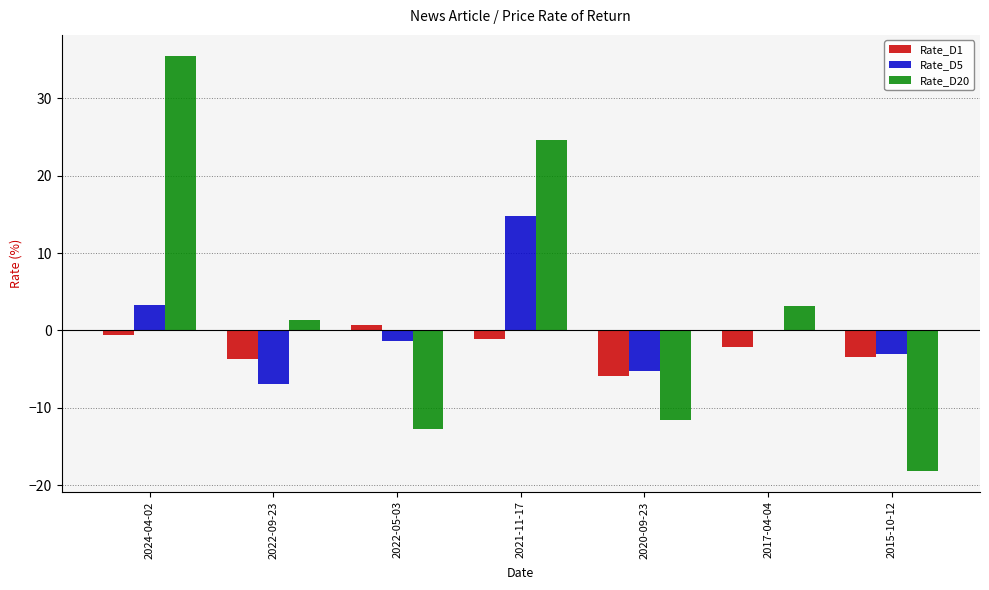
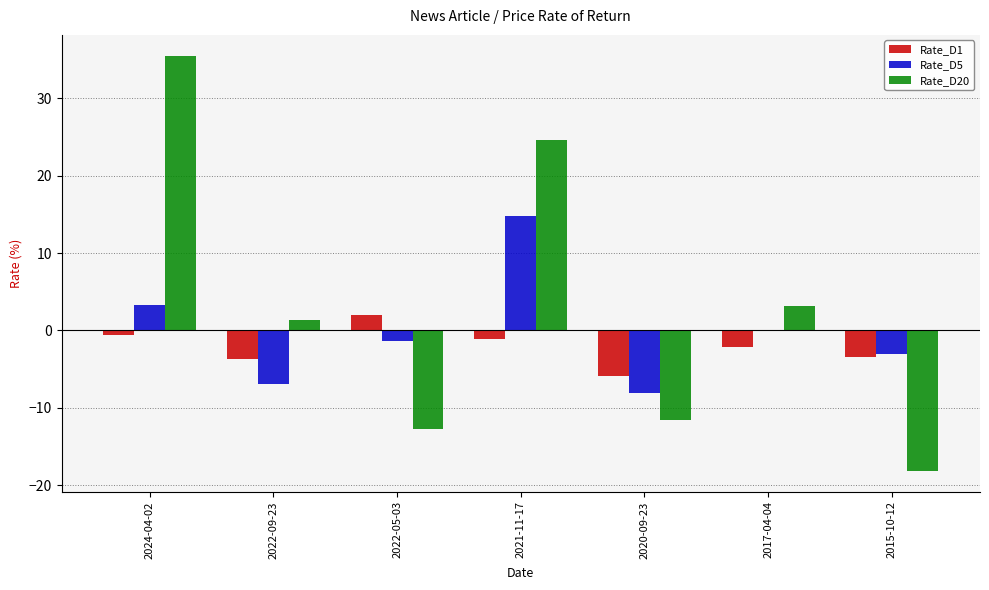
Rate_D1, 2022-05-03: 1 -> 2
Rate_D5, 2020-09-23: -5 -> -8
